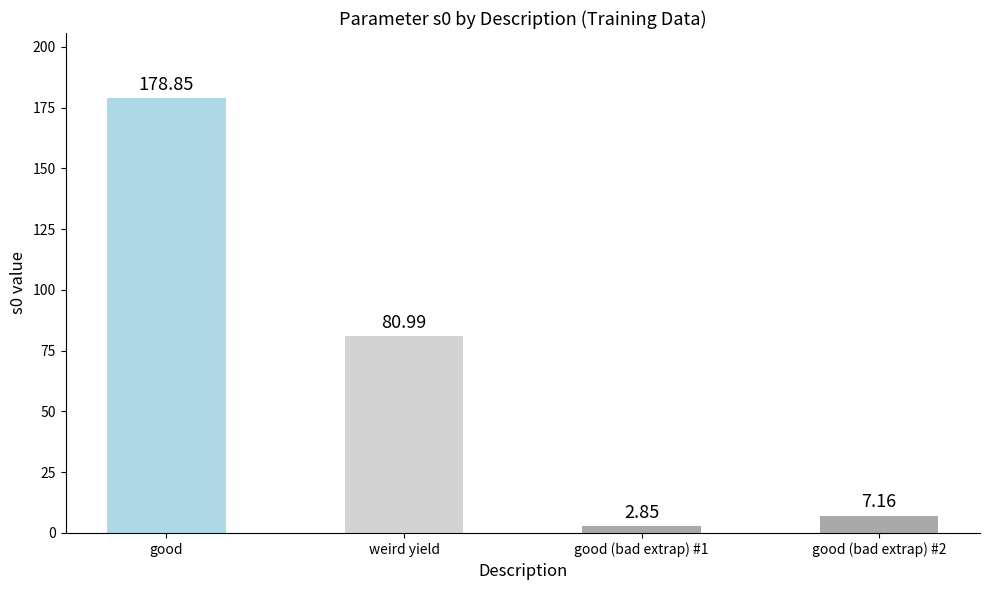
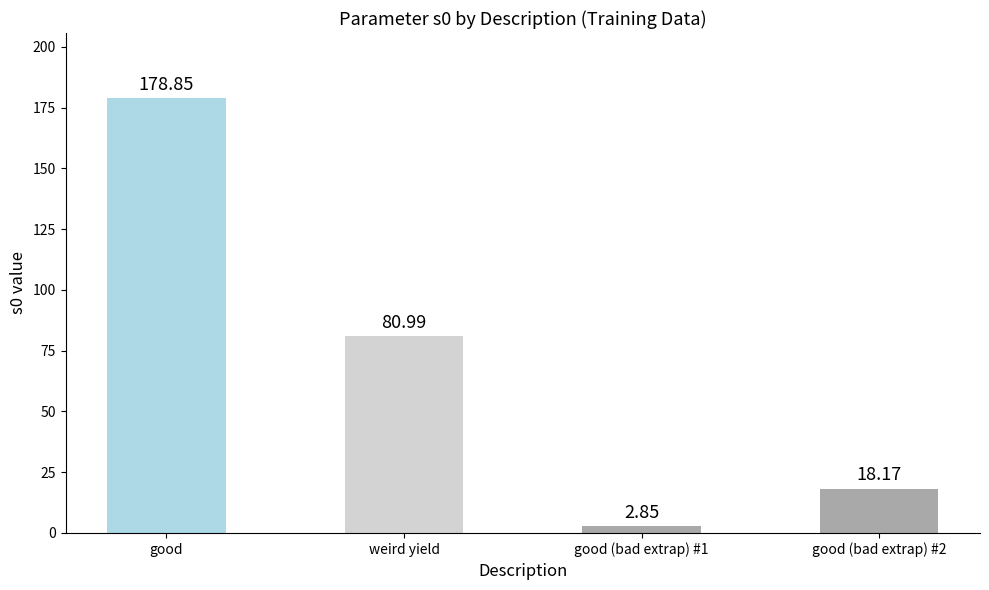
good (bad extrap) #2: 7.16 -> 18.17
